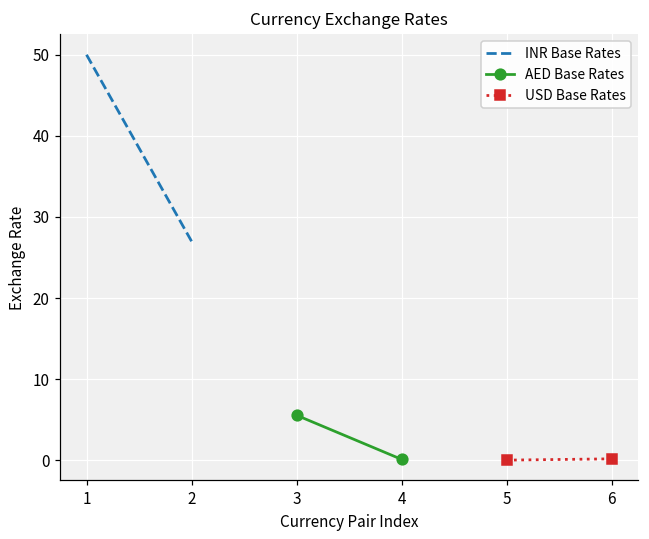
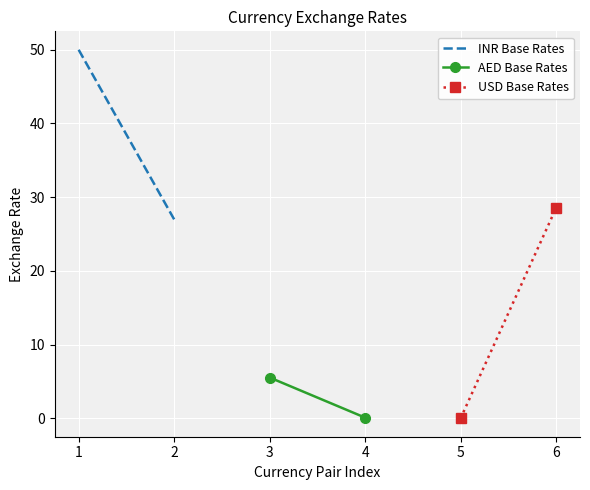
USD Base Rates, 6: 0 -> 29
